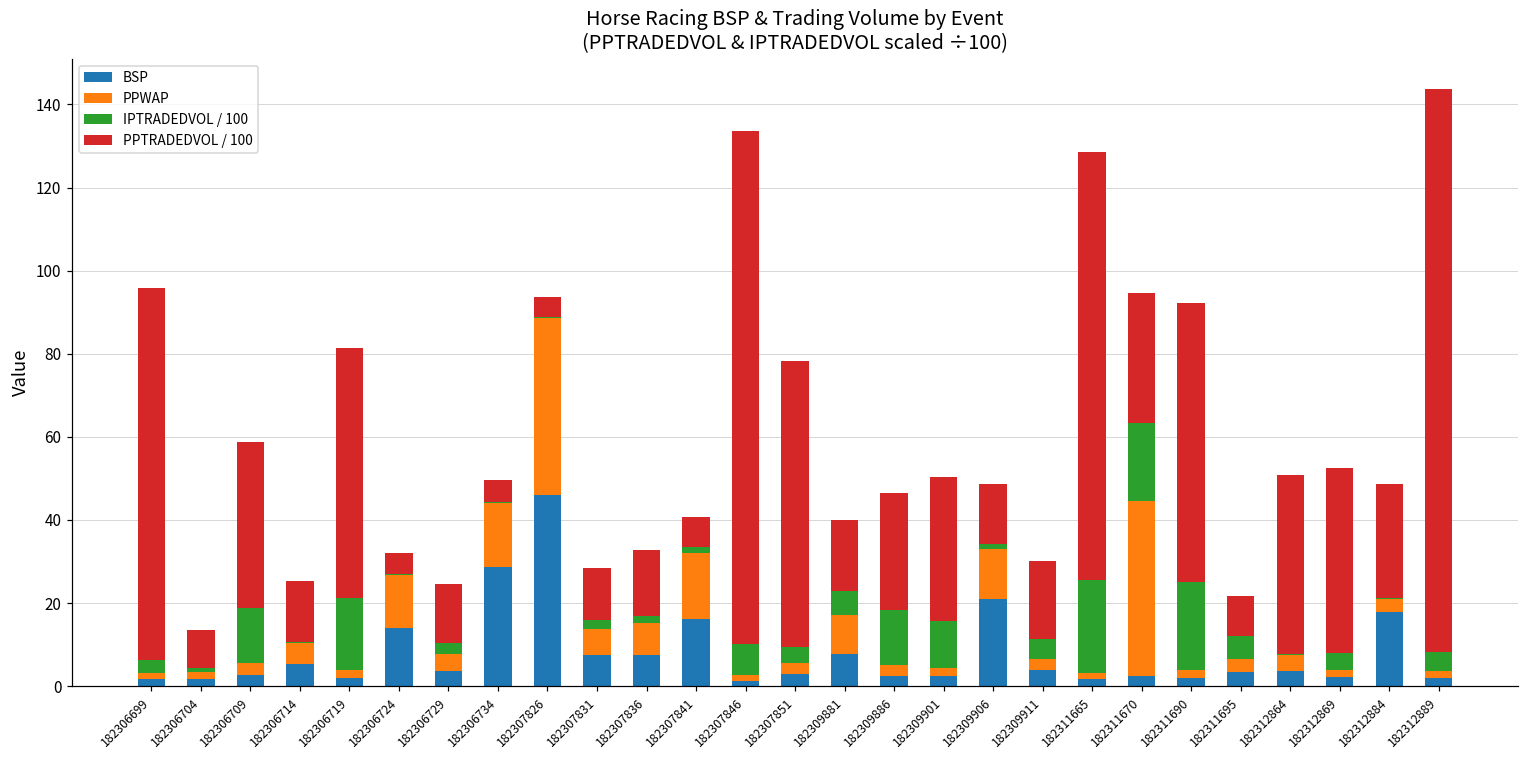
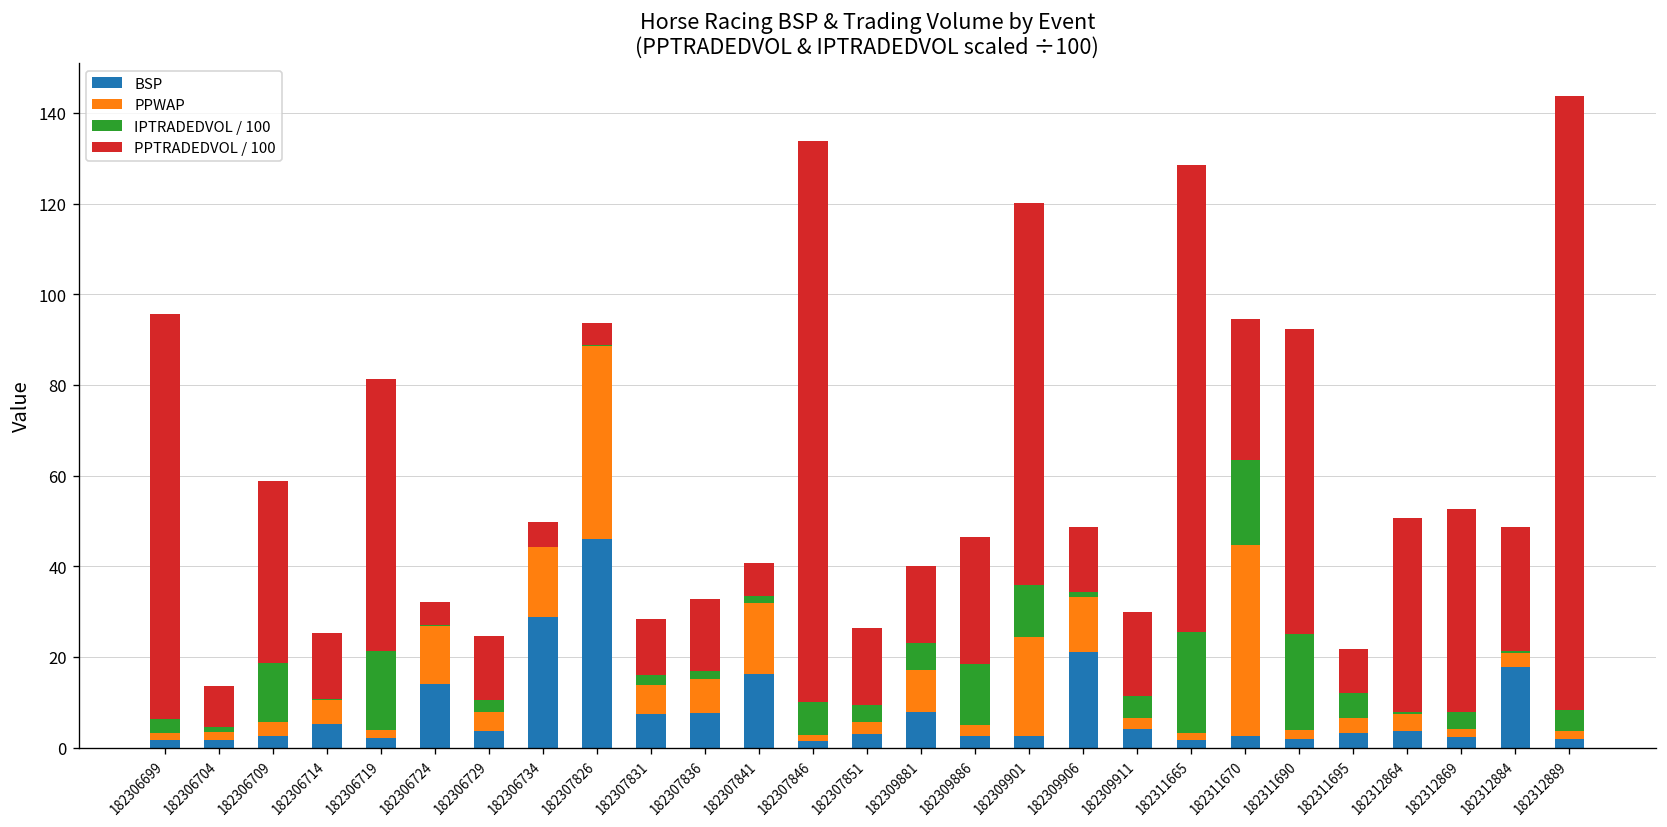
PPTRADEDVOL / 100, 182307851: 69 -> 17
PPWAP, 182309901: 2 -> 22
PPTRADEDVOL / 100, 182309901: 35 -> 84
